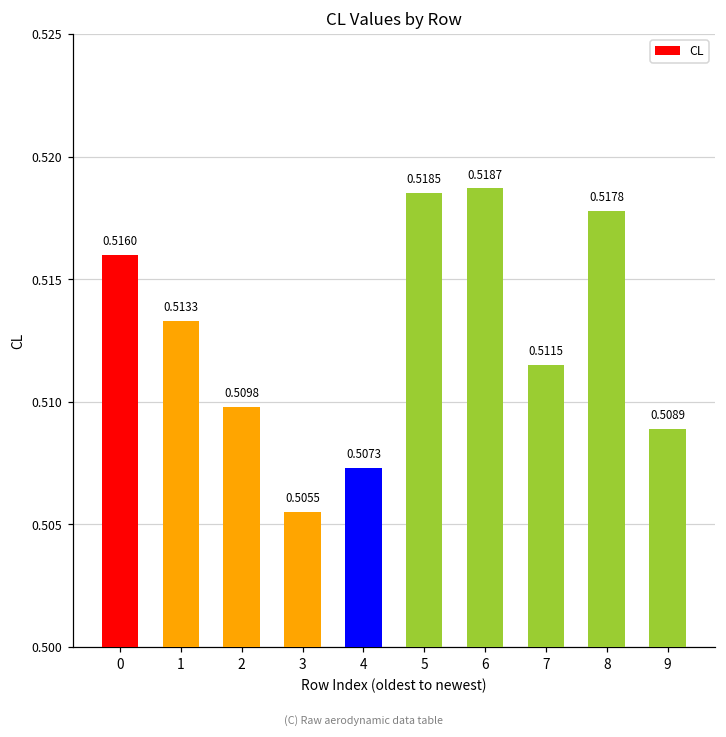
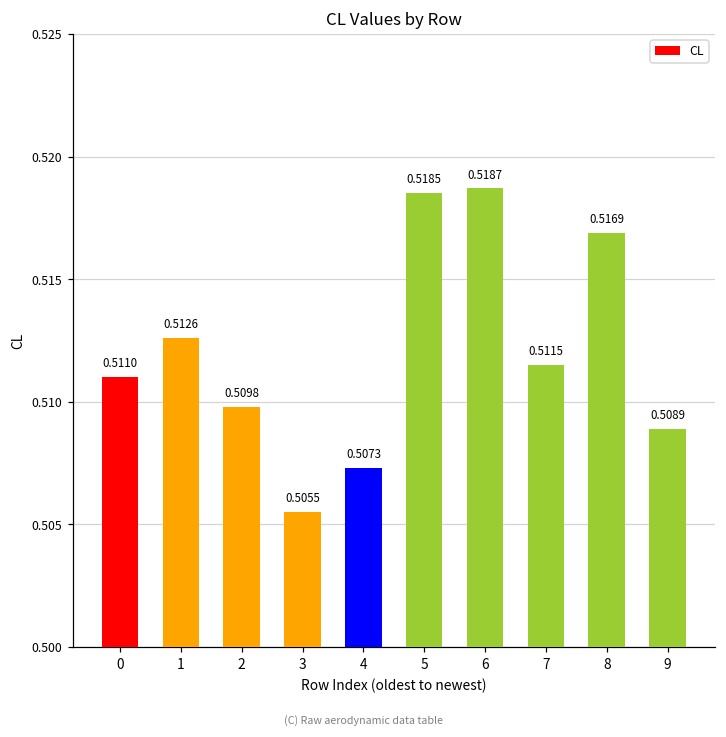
0: 0.5160 -> 0.5110
1: 0.5133 -> 0.5126
8: 0.5178 -> 0.5169
